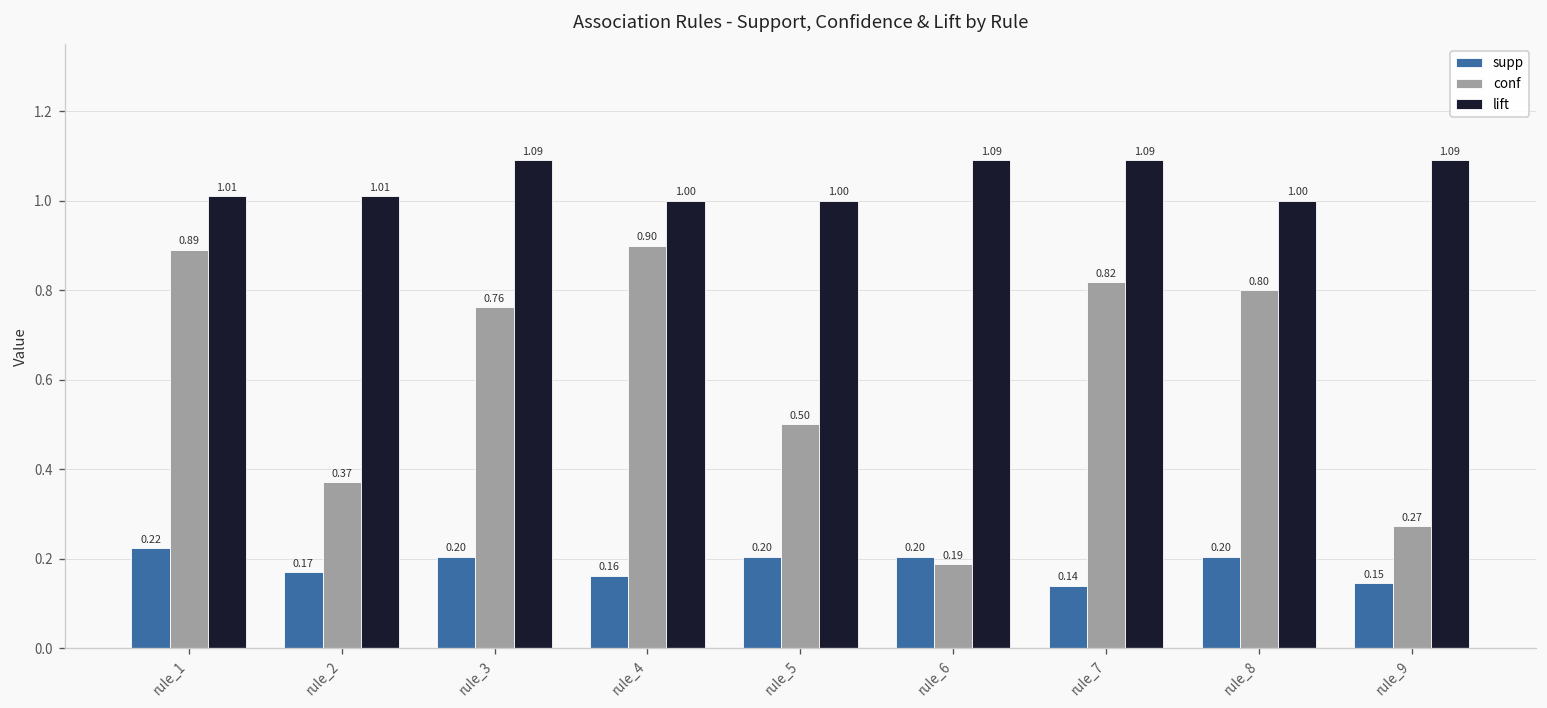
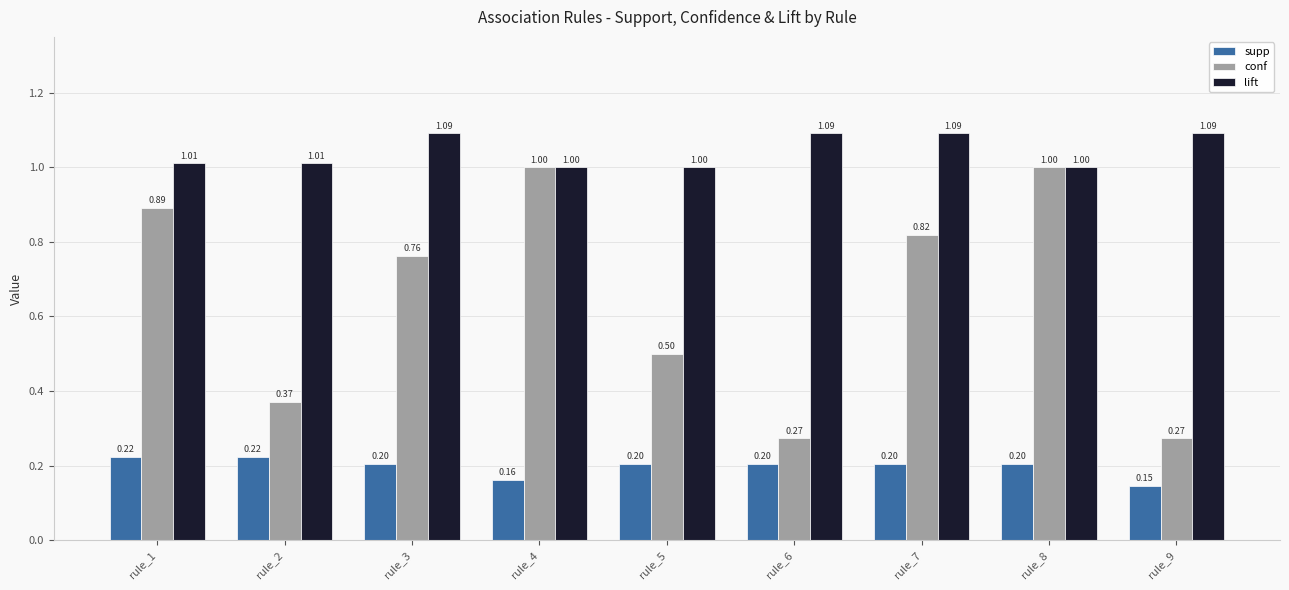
supp, rule_2: 0.17 -> 0.22
conf, rule_4: 0.90 -> 1.00
conf, rule_6: 0.19 -> 0.27
supp, rule_7: 0.14 -> 0.20
conf, rule_8: 0.80 -> 1.00
